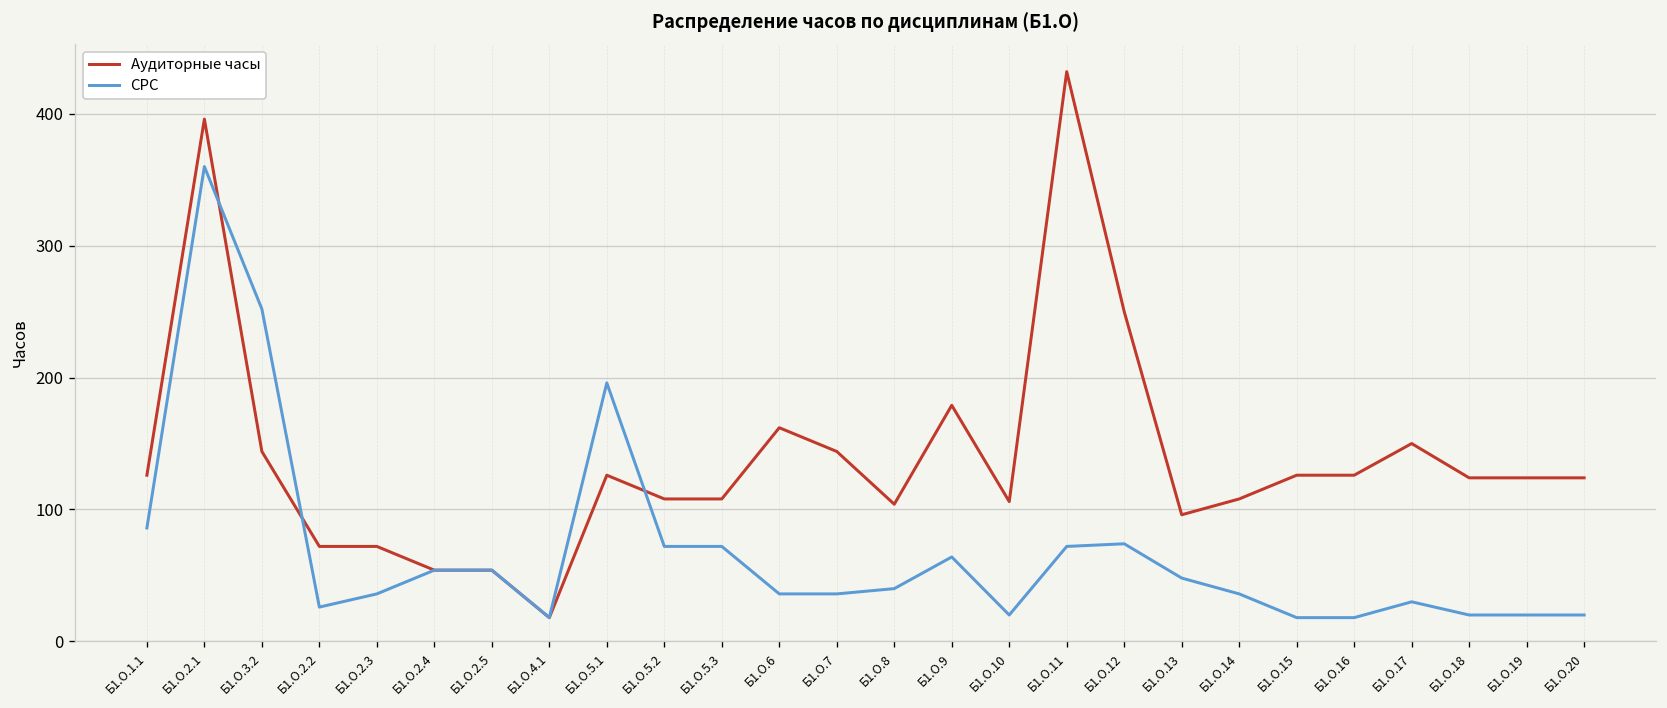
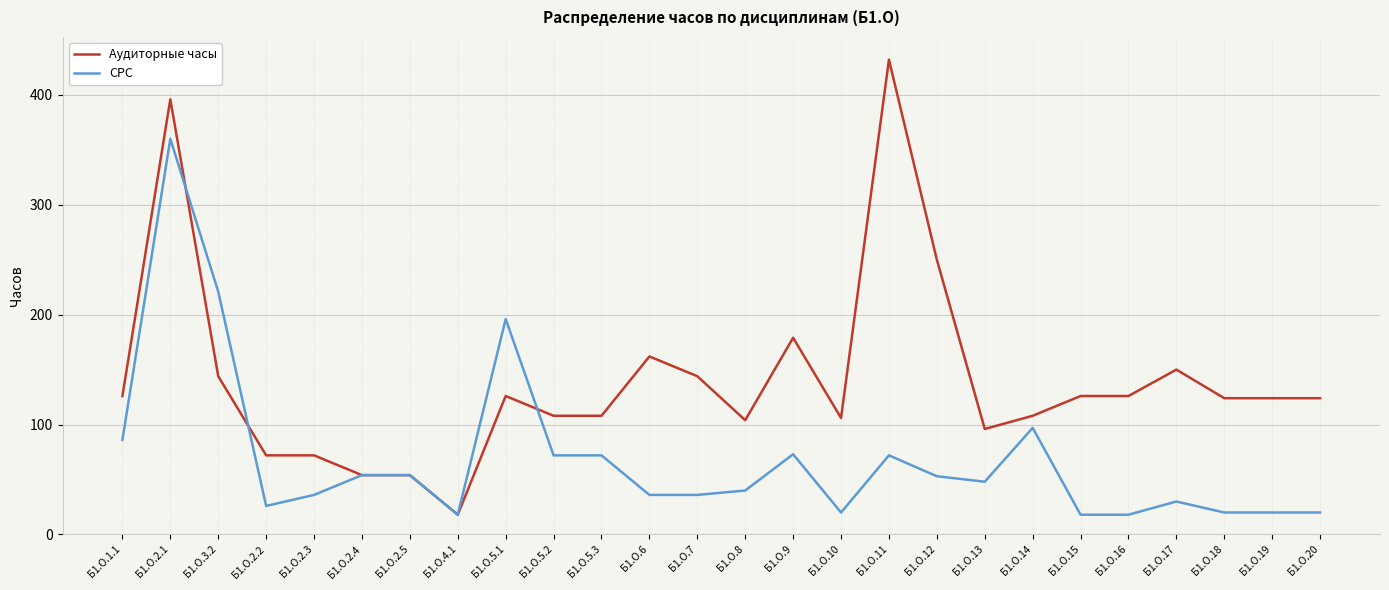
СРС, Б1.О.3.2: 252 -> 221
СРС, Б1.О.9: 64 -> 73
СРС, Б1.О.12: 74 -> 53
СРС, Б1.О.14: 36 -> 97
